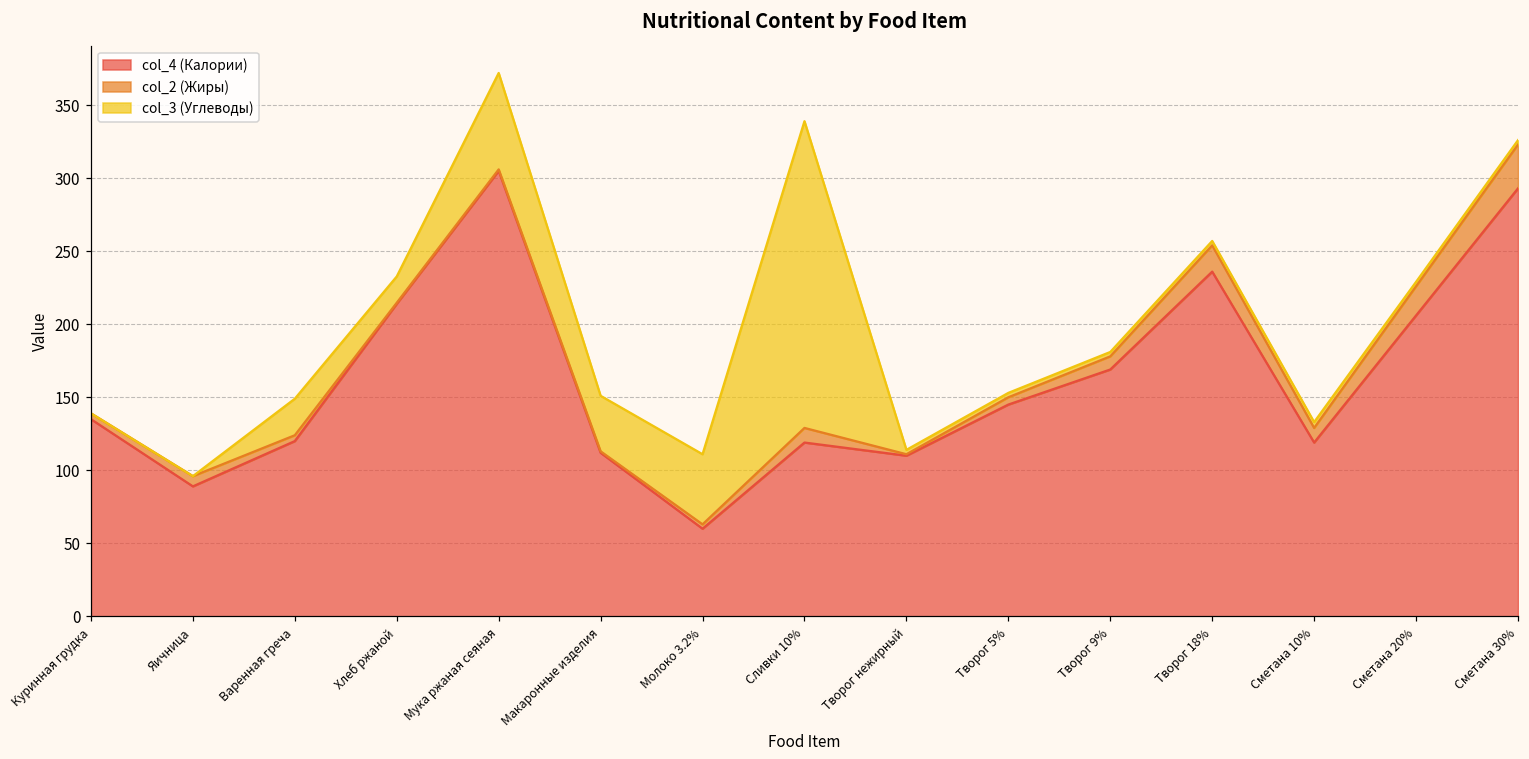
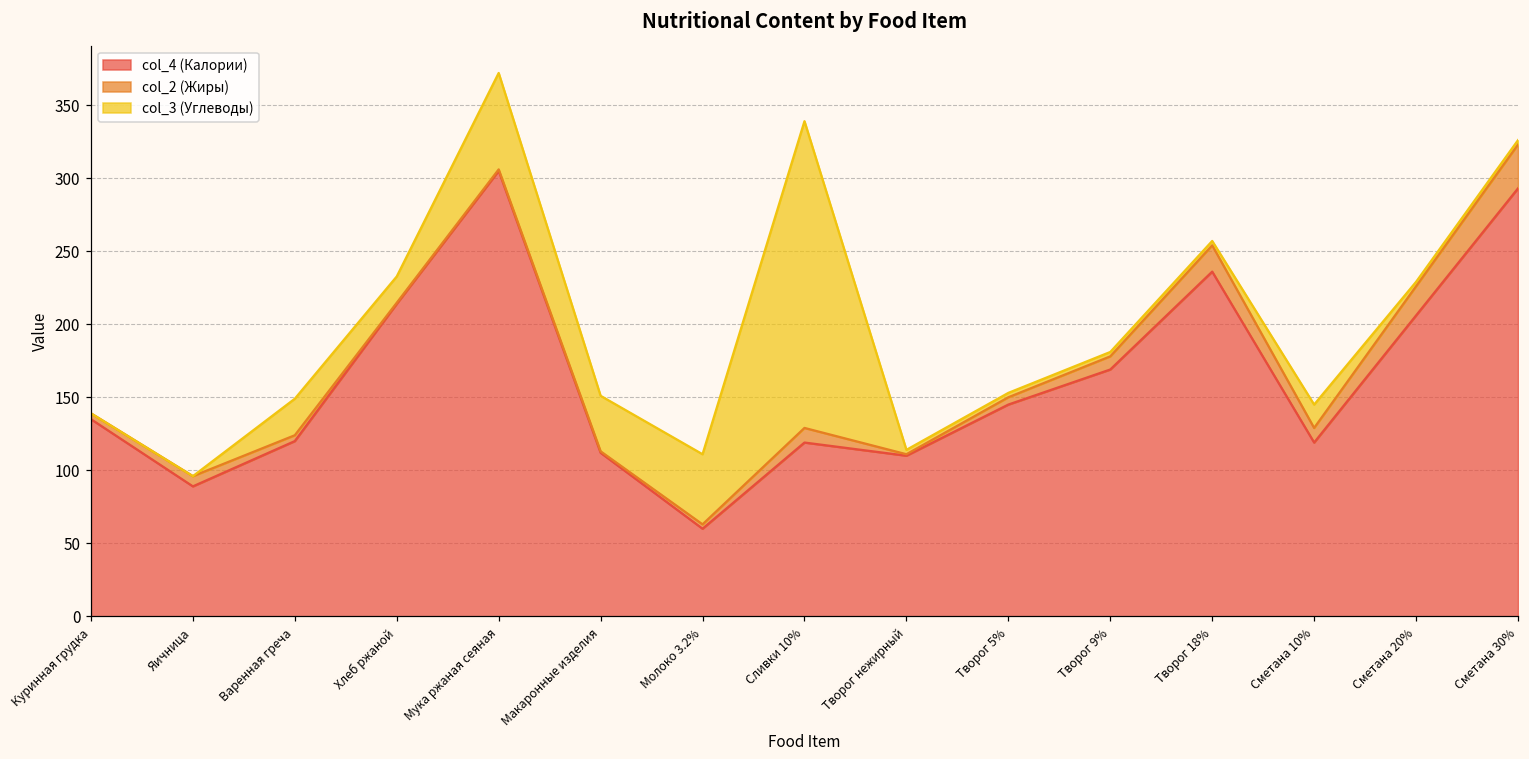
col_3 (Углеводы), Сметана 10%: 4 -> 16
